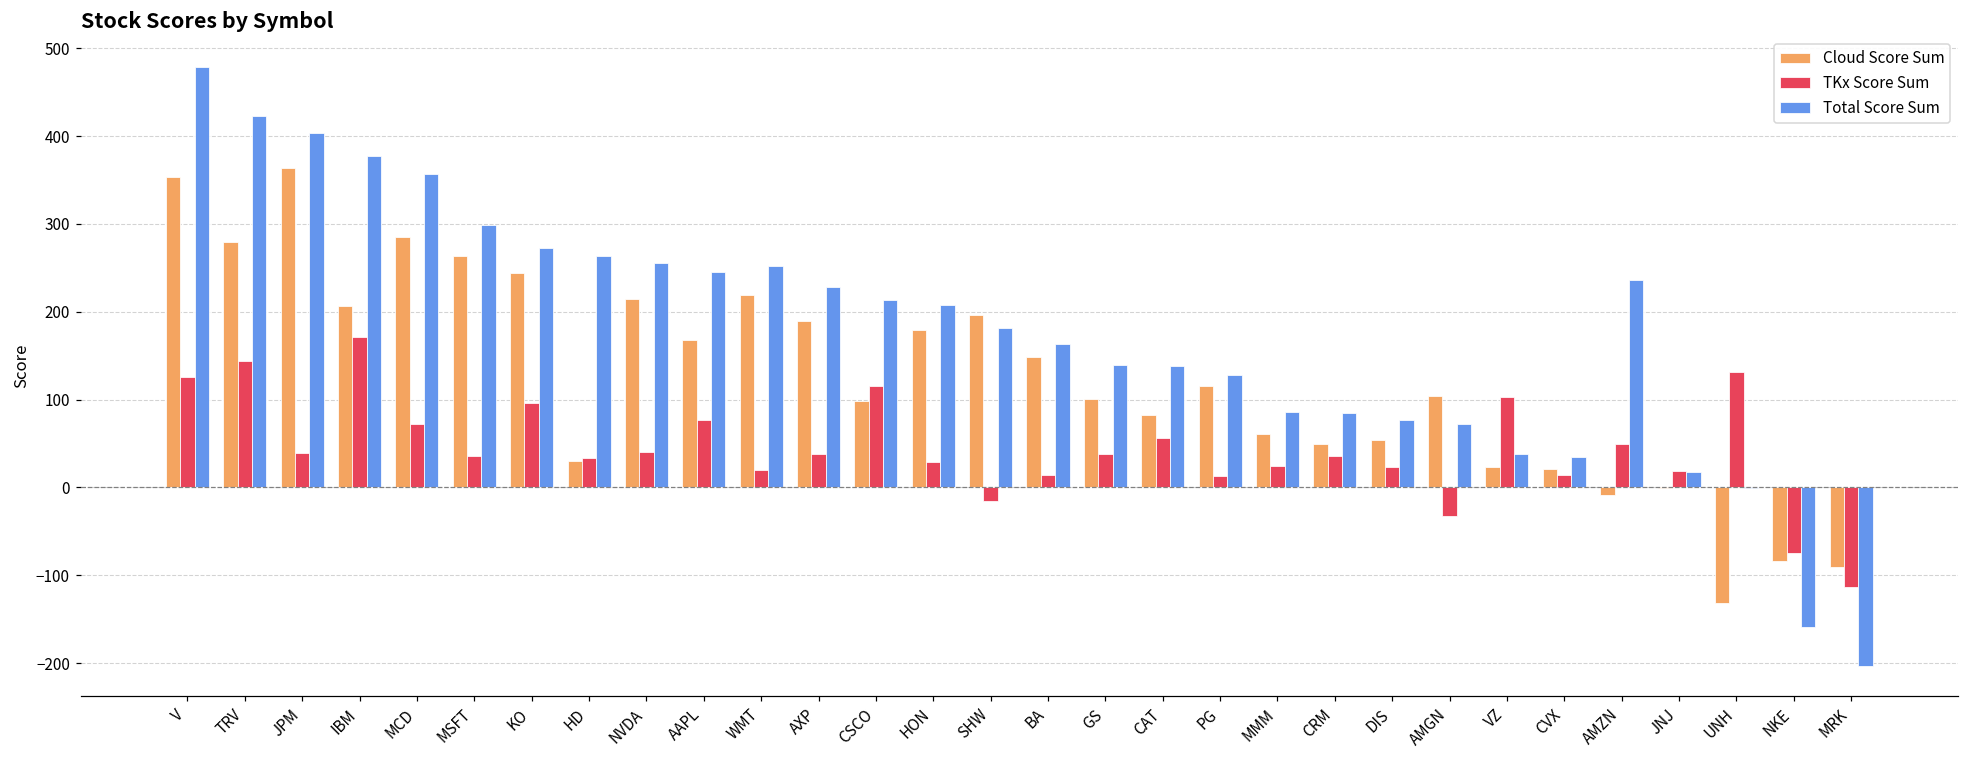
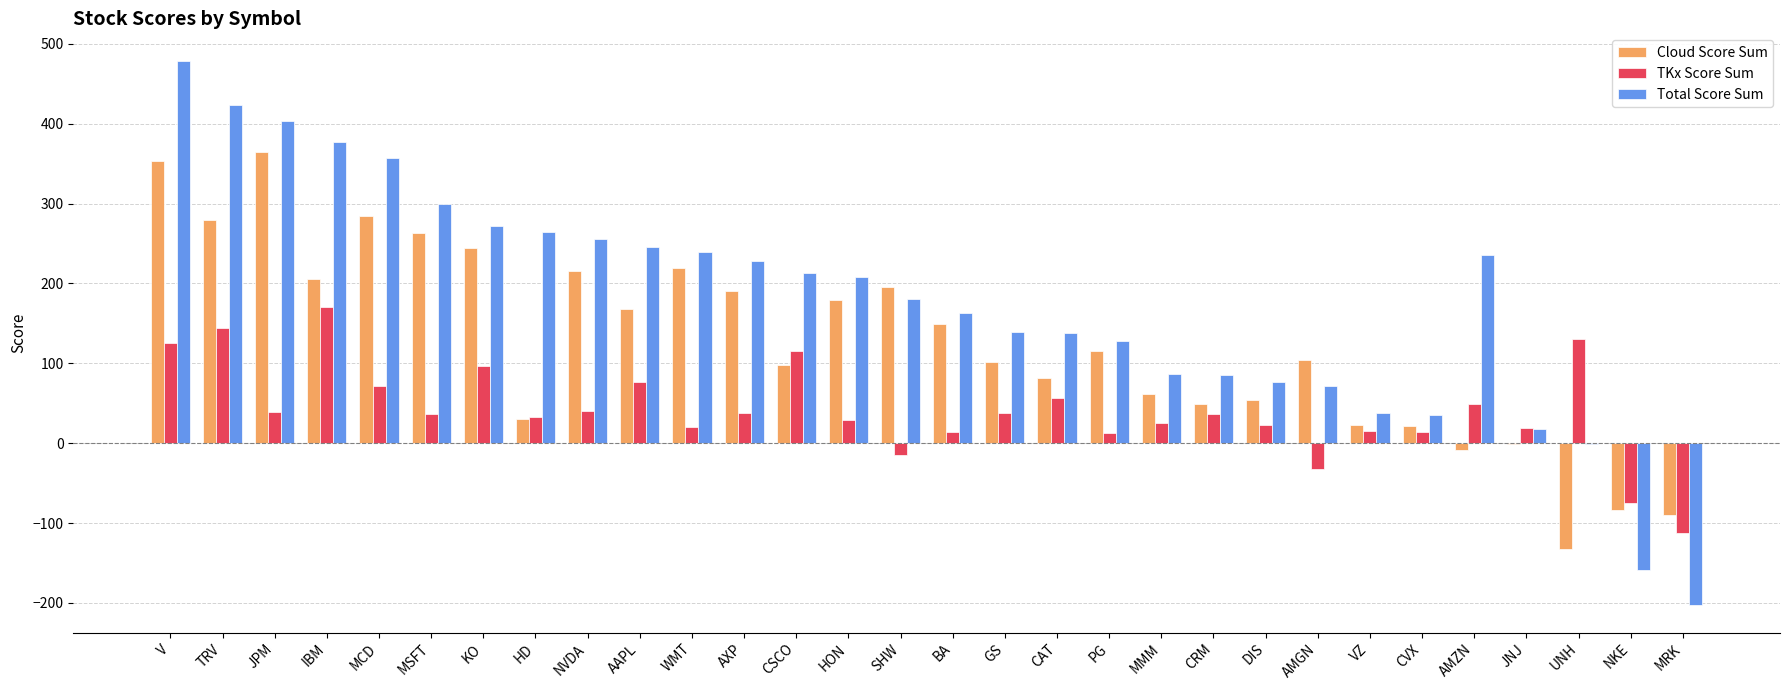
Total Score Sum, WMT: 250 -> 240
TKx Score Sum, VZ: 100 -> 20
